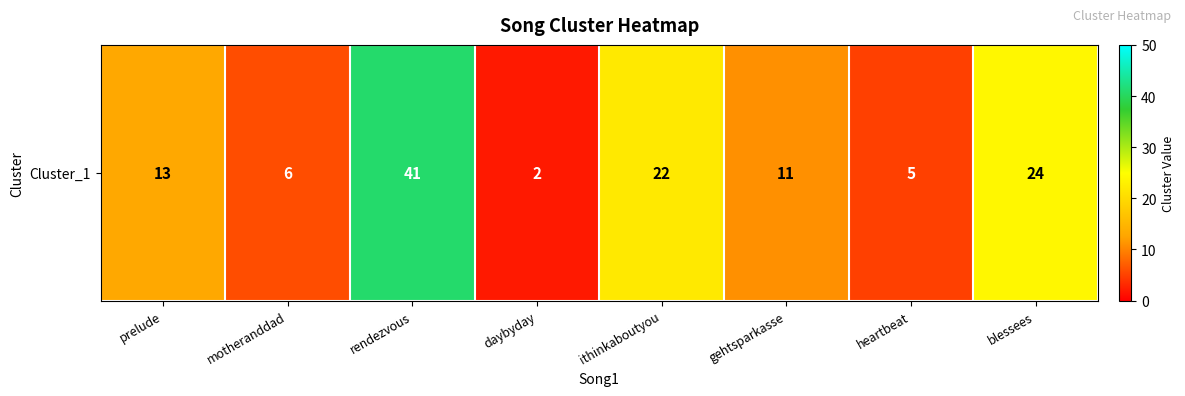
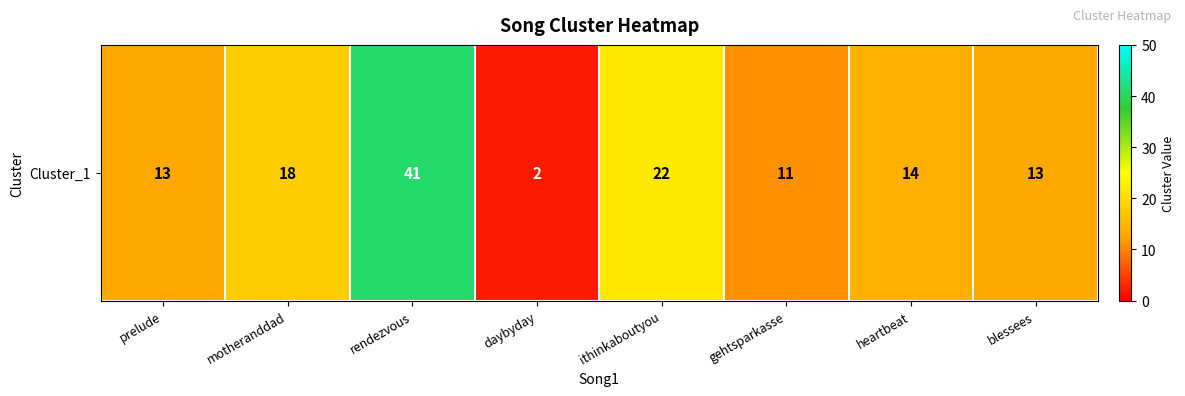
Cluster_1, motheranddad: 6 -> 18
Cluster_1, heartbeat: 5 -> 14
Cluster_1, blessees: 24 -> 13
